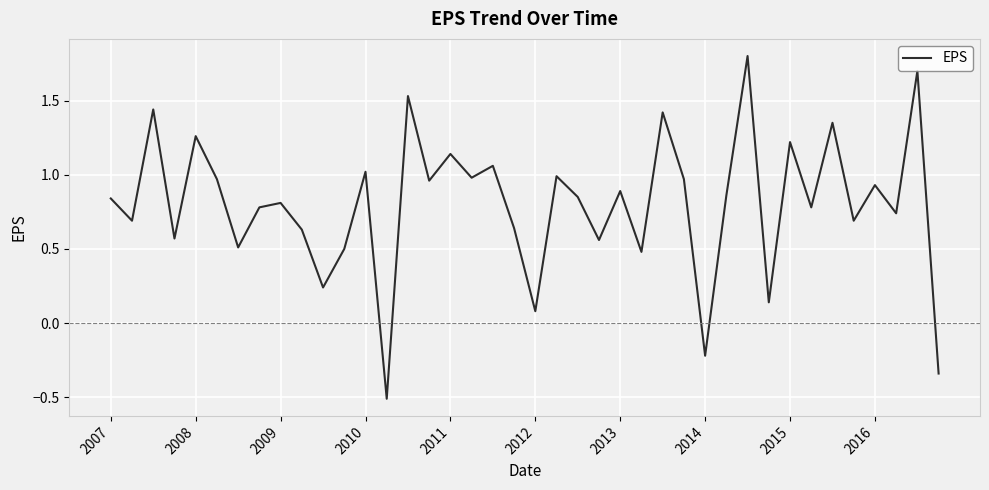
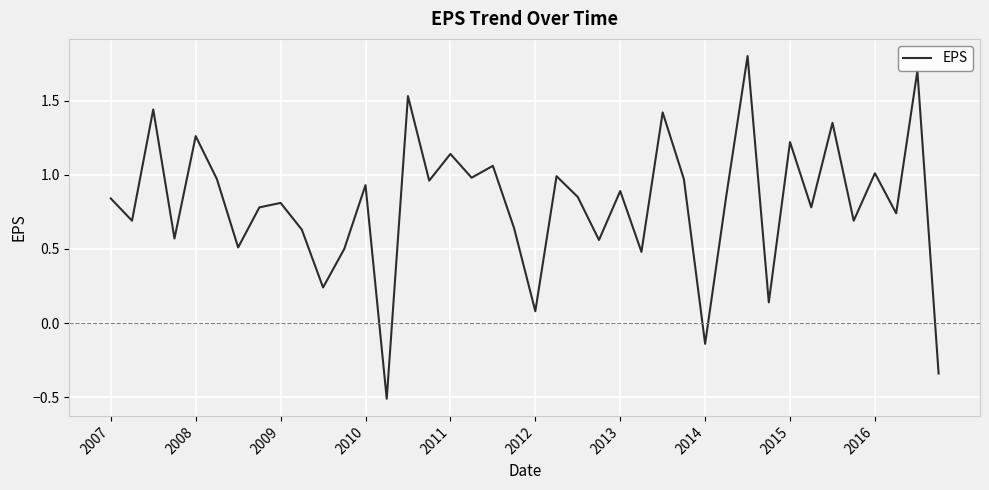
2010: 1.02 -> 0.93
2014: -0.22 -> -0.14
2016: 0.93 -> 1.01
